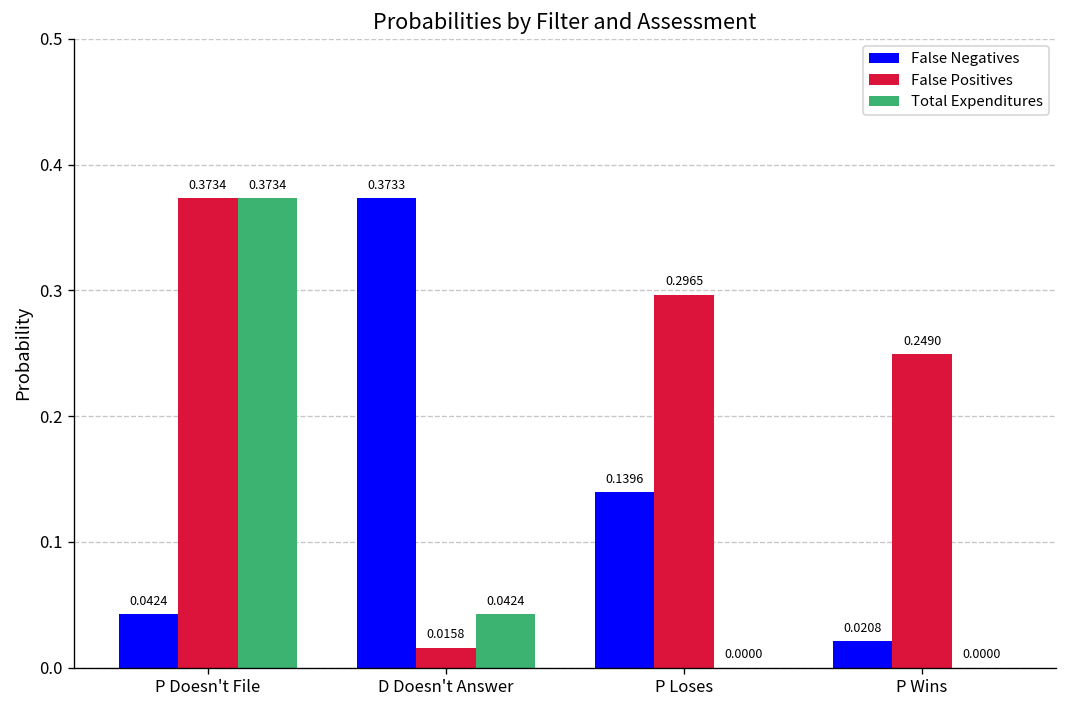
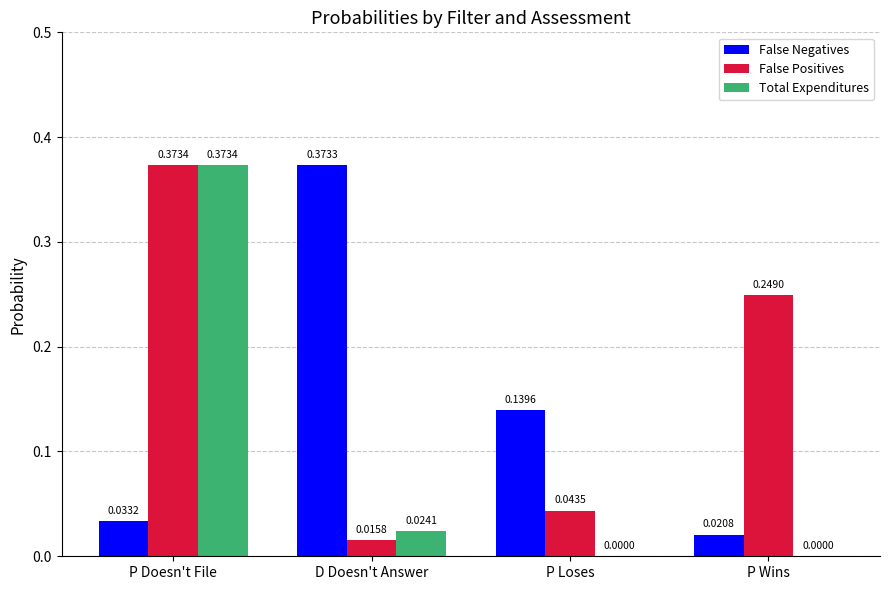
False Negatives, P Doesn't File: 0.0424 -> 0.0332
Total Expenditures, D Doesn't Answer: 0.0424 -> 0.0241
False Positives, P Loses: 0.2965 -> 0.0435
